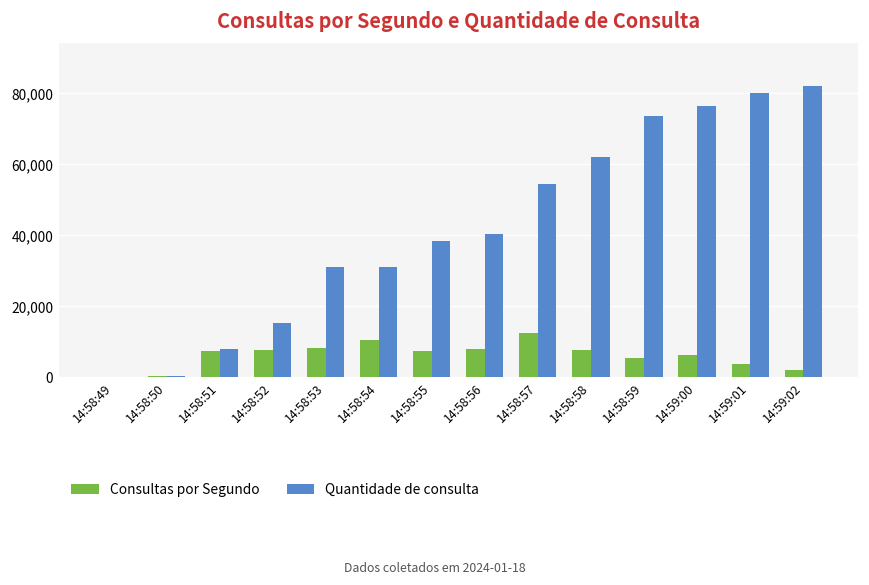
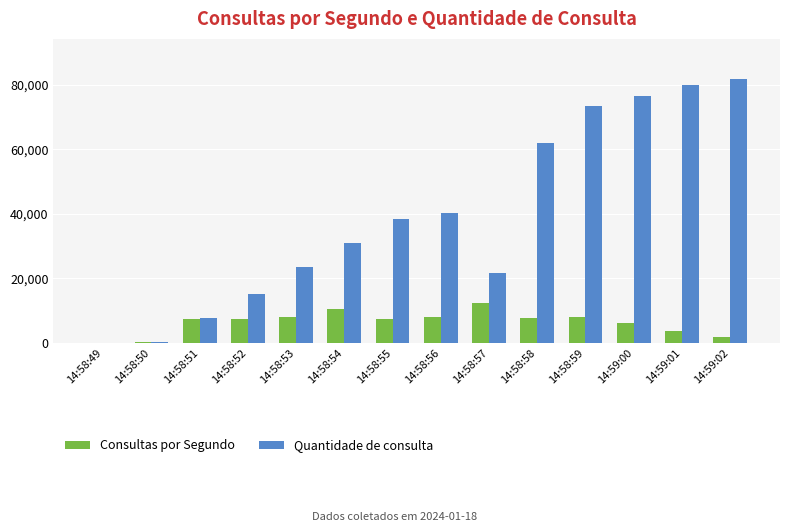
Quantidade de consulta, 14:58:53: 31,000 -> 23,000
Quantidade de consulta, 14:58:57: 54,000 -> 22,000
Consultas por Segundo, 14:58:59: 5,000 -> 8,000
